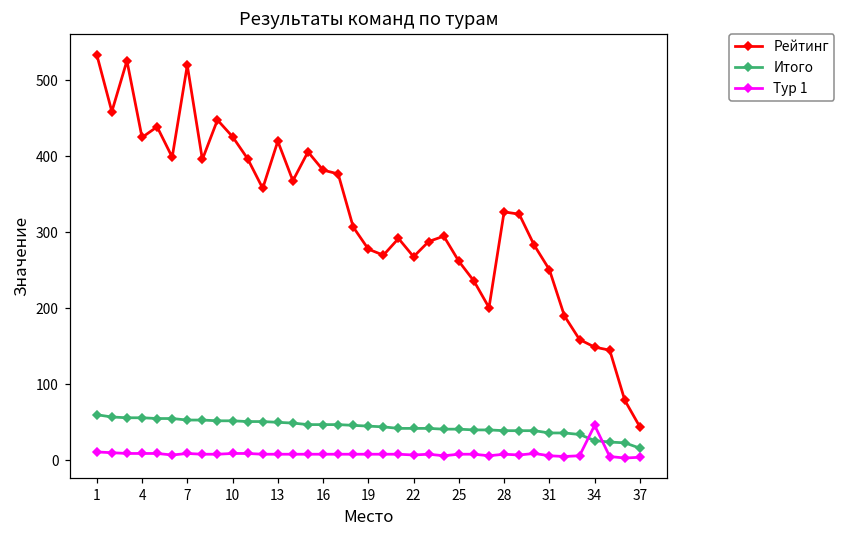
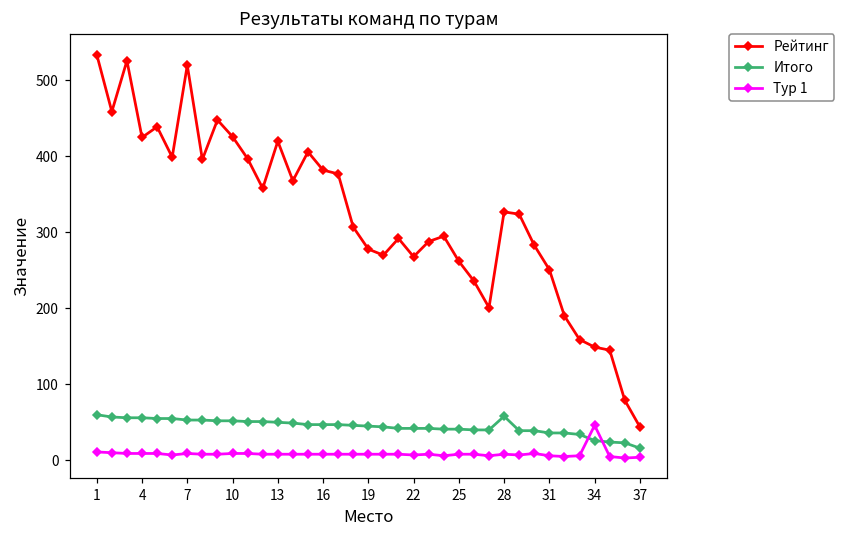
Итого, 28: 40 -> 60
